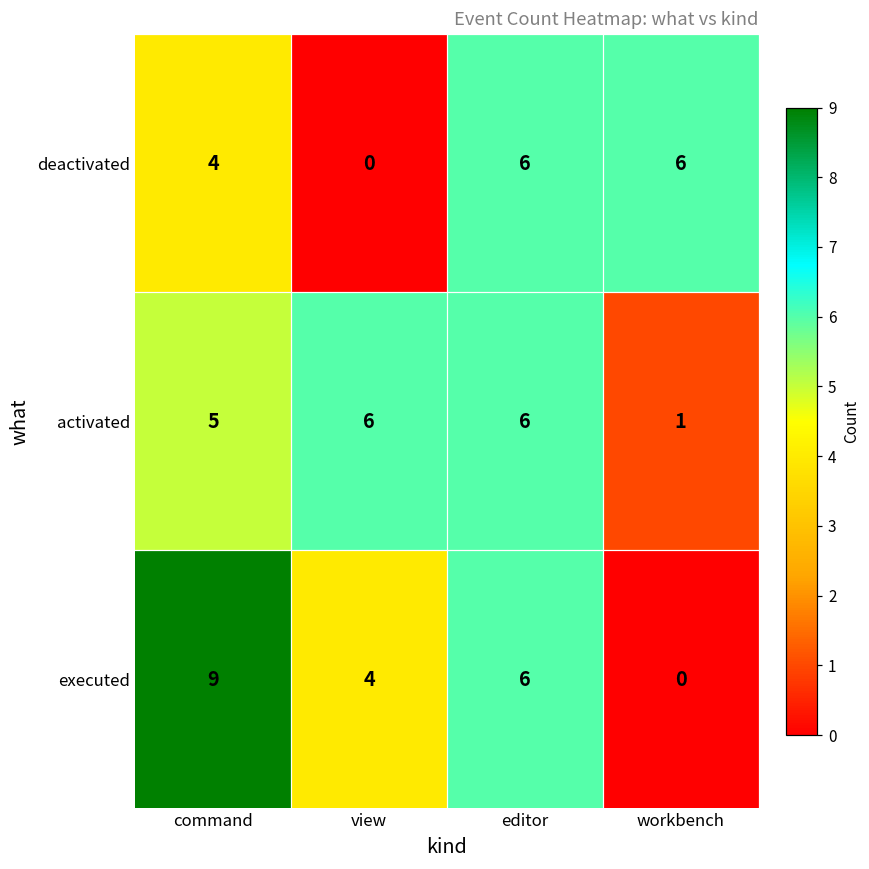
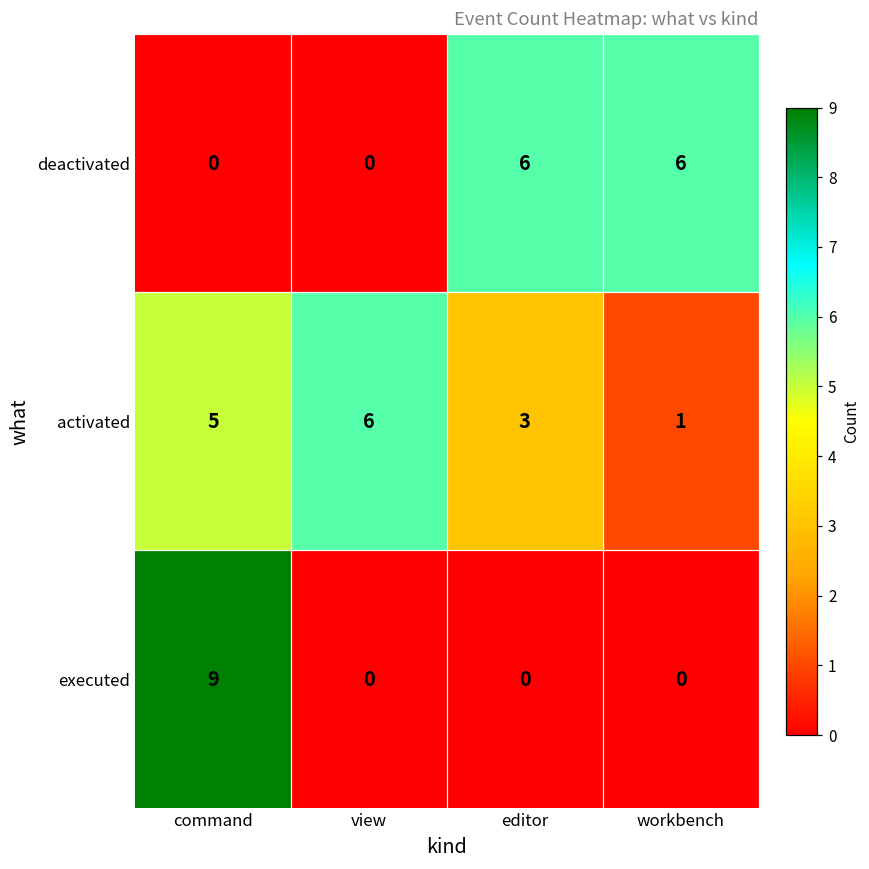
deactivated, command: 4 -> 0
activated, editor: 6 -> 3
executed, view: 4 -> 0
executed, editor: 6 -> 0
